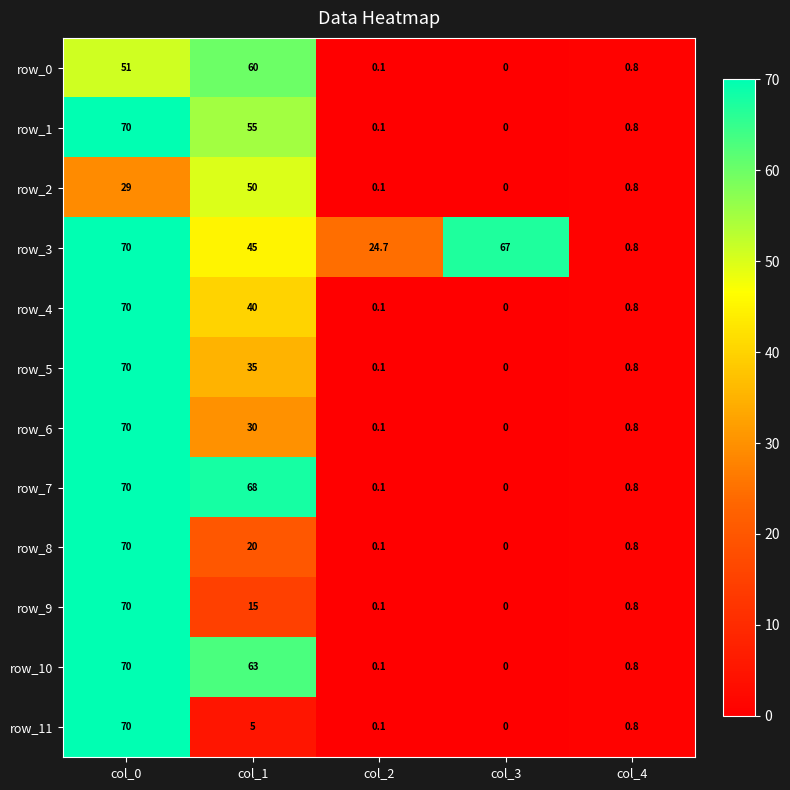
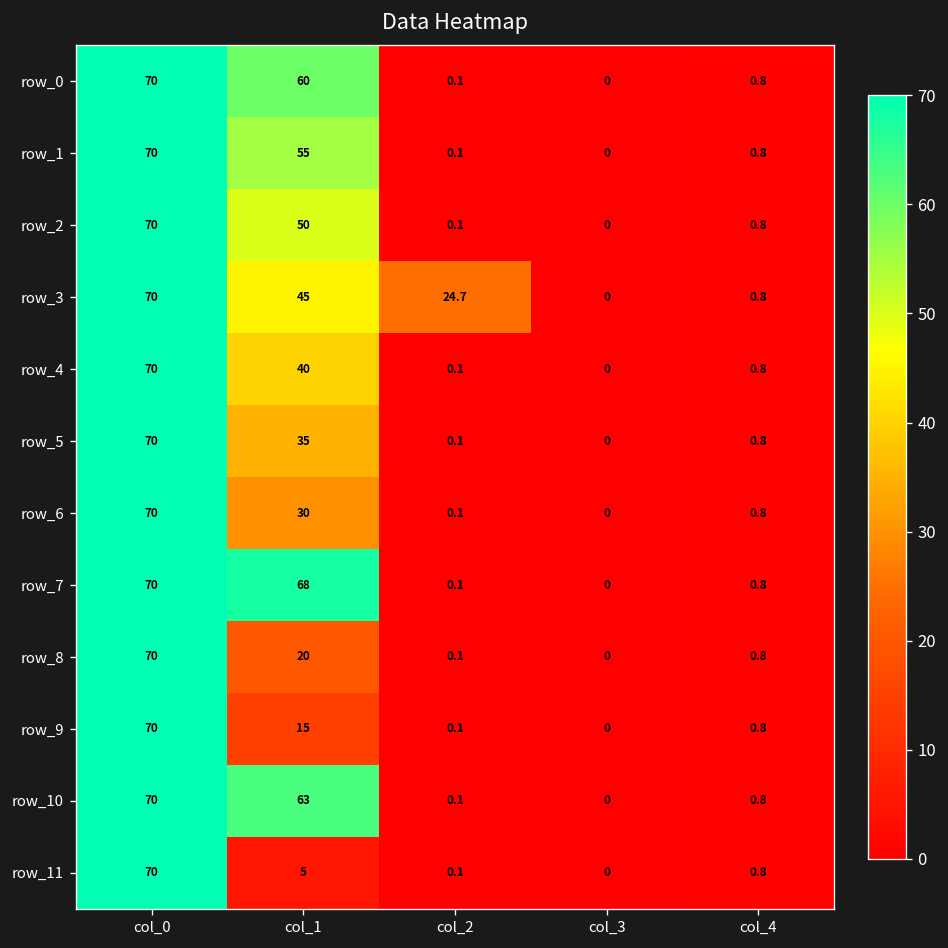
row_0, col_0: 51 -> 70
row_2, col_0: 29 -> 70
row_3, col_3: 67 -> 0
